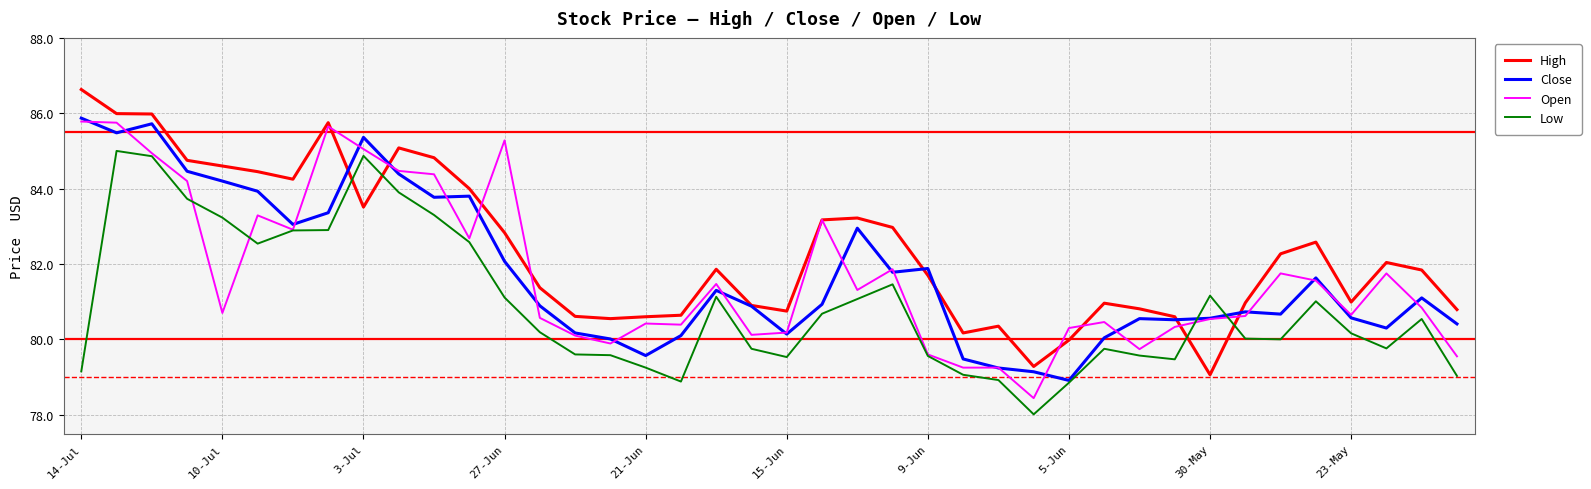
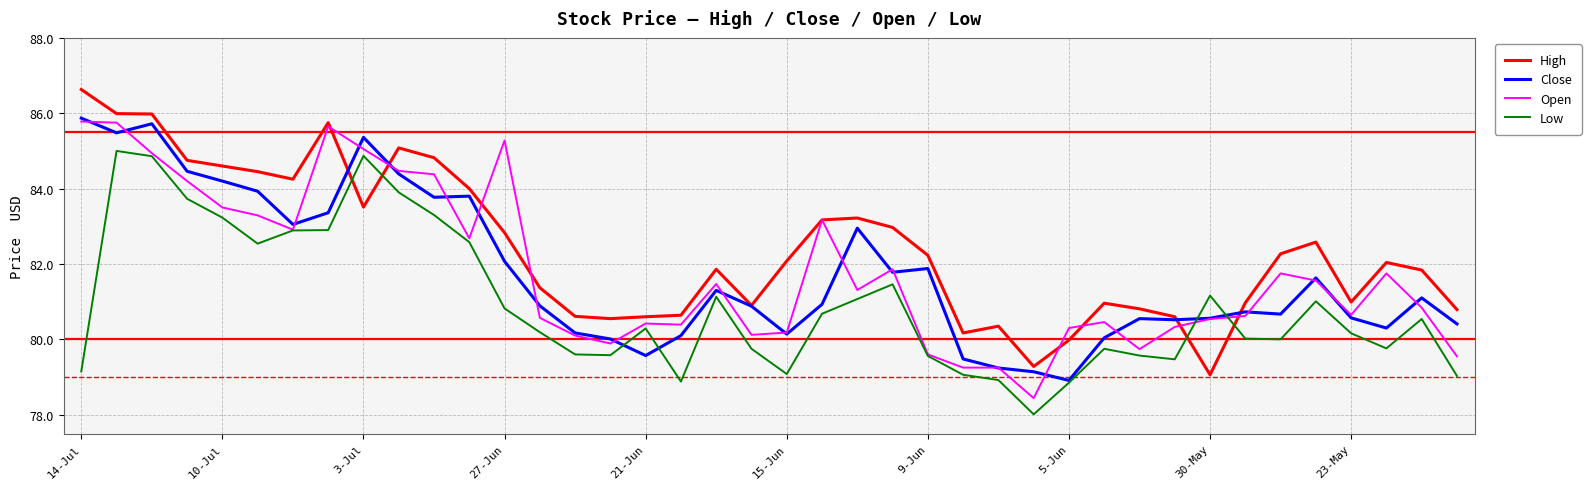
Open, 10-Jul: 80.7 -> 83.5
Low, 27-Jun: 81.1 -> 80.8
Low, 21-Jun: 79.3 -> 80.3
High, 15-Jun: 80.8 -> 82.1
Low, 15-Jun: 79.5 -> 79.1
High, 9-Jun: 81.7 -> 82.2
